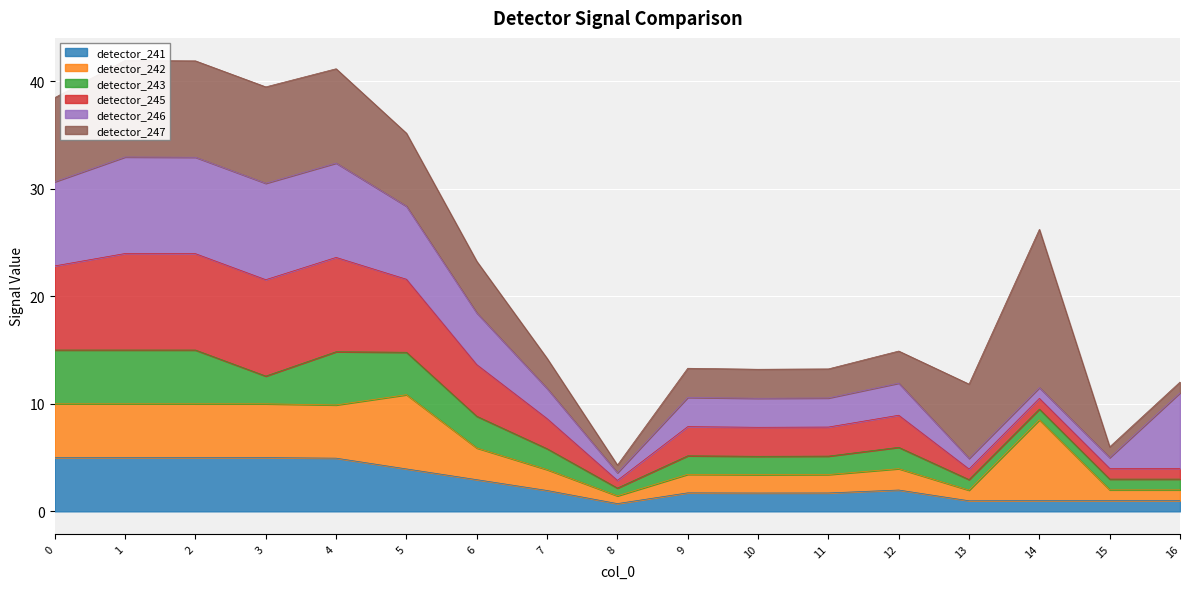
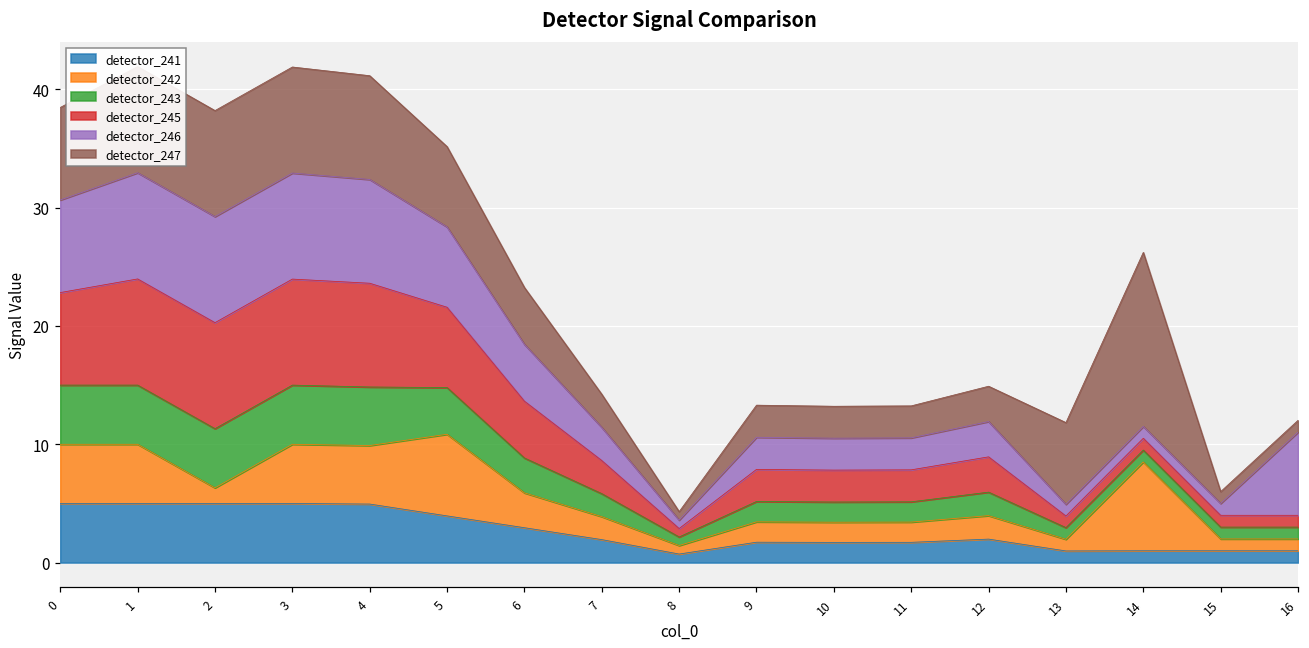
detector_242, 2: 5.0 -> 1.3
detector_243, 3: 2.6 -> 5.0
